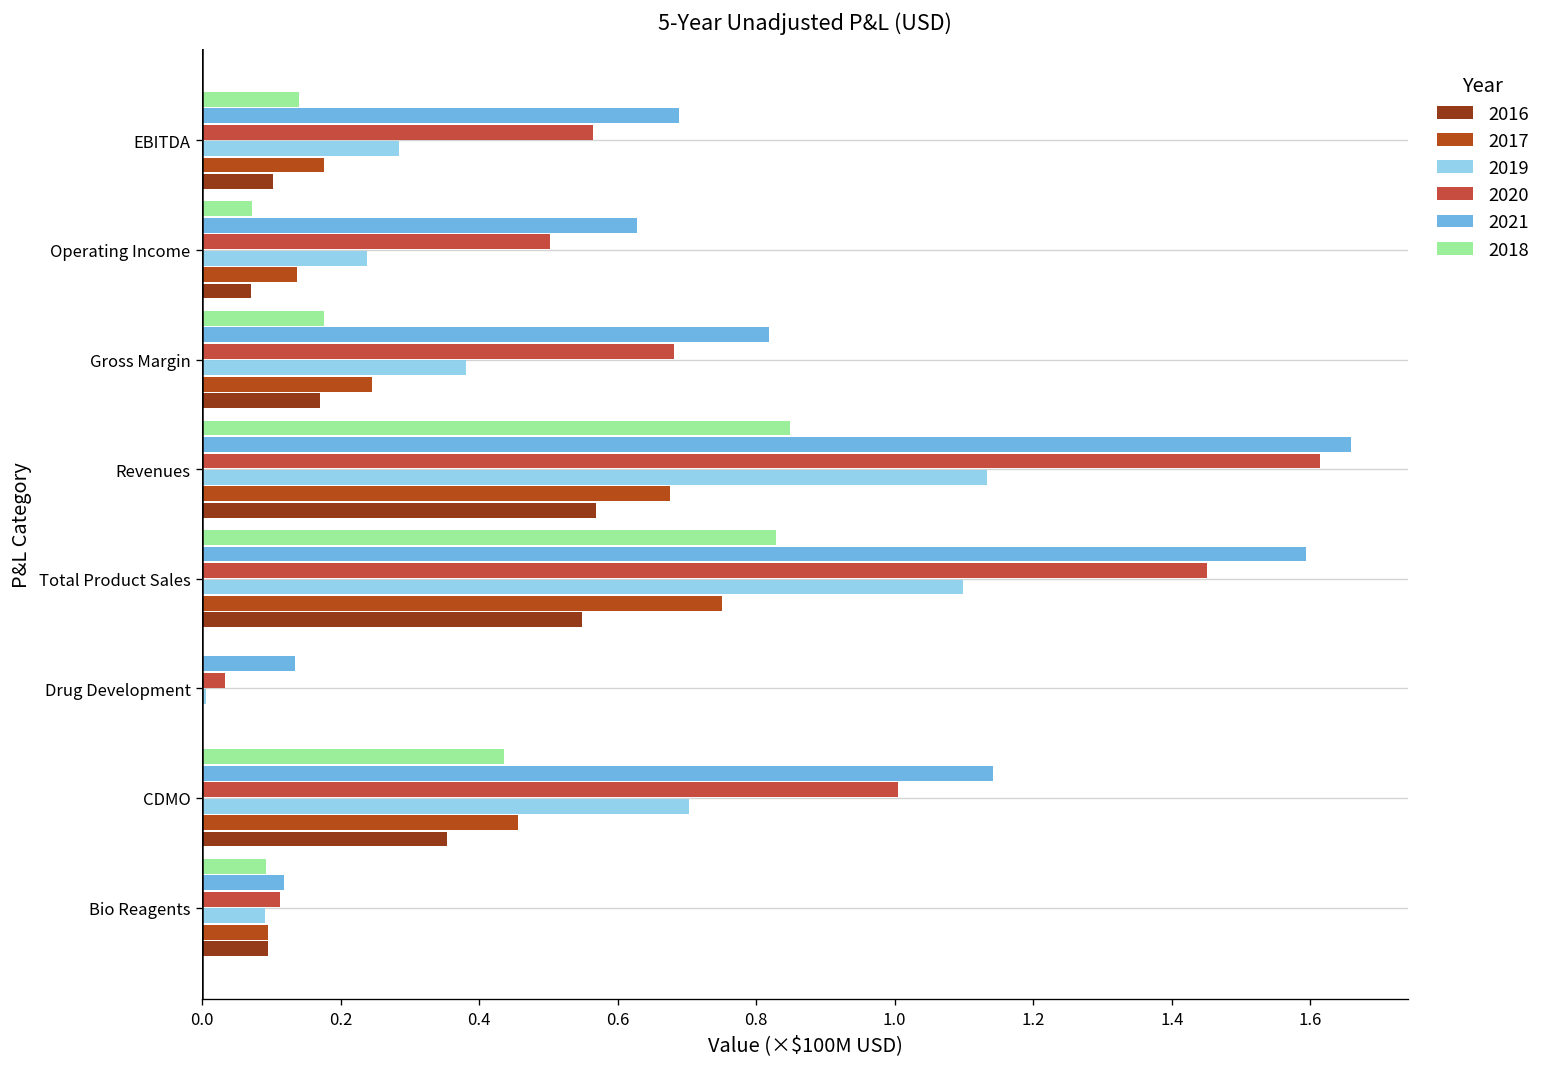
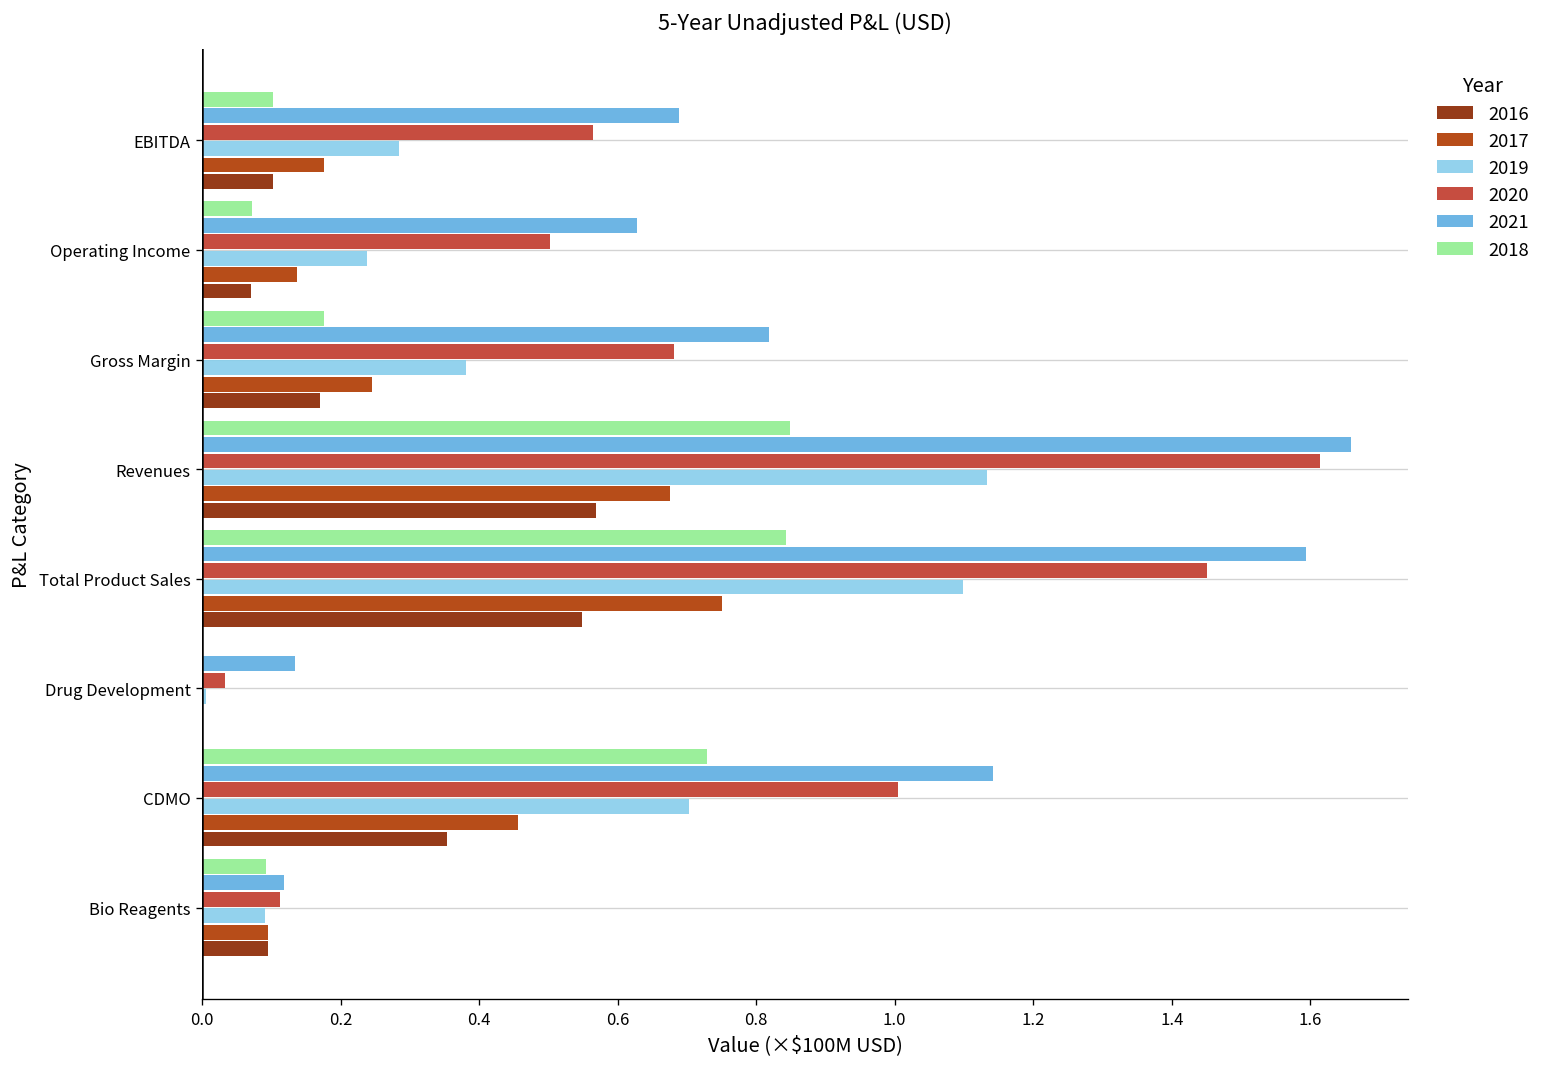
2018, EBITDA: 0.14 -> 0.10
2018, Total Product Sales: 0.83 -> 0.84
2018, CDMO: 0.44 -> 0.73
